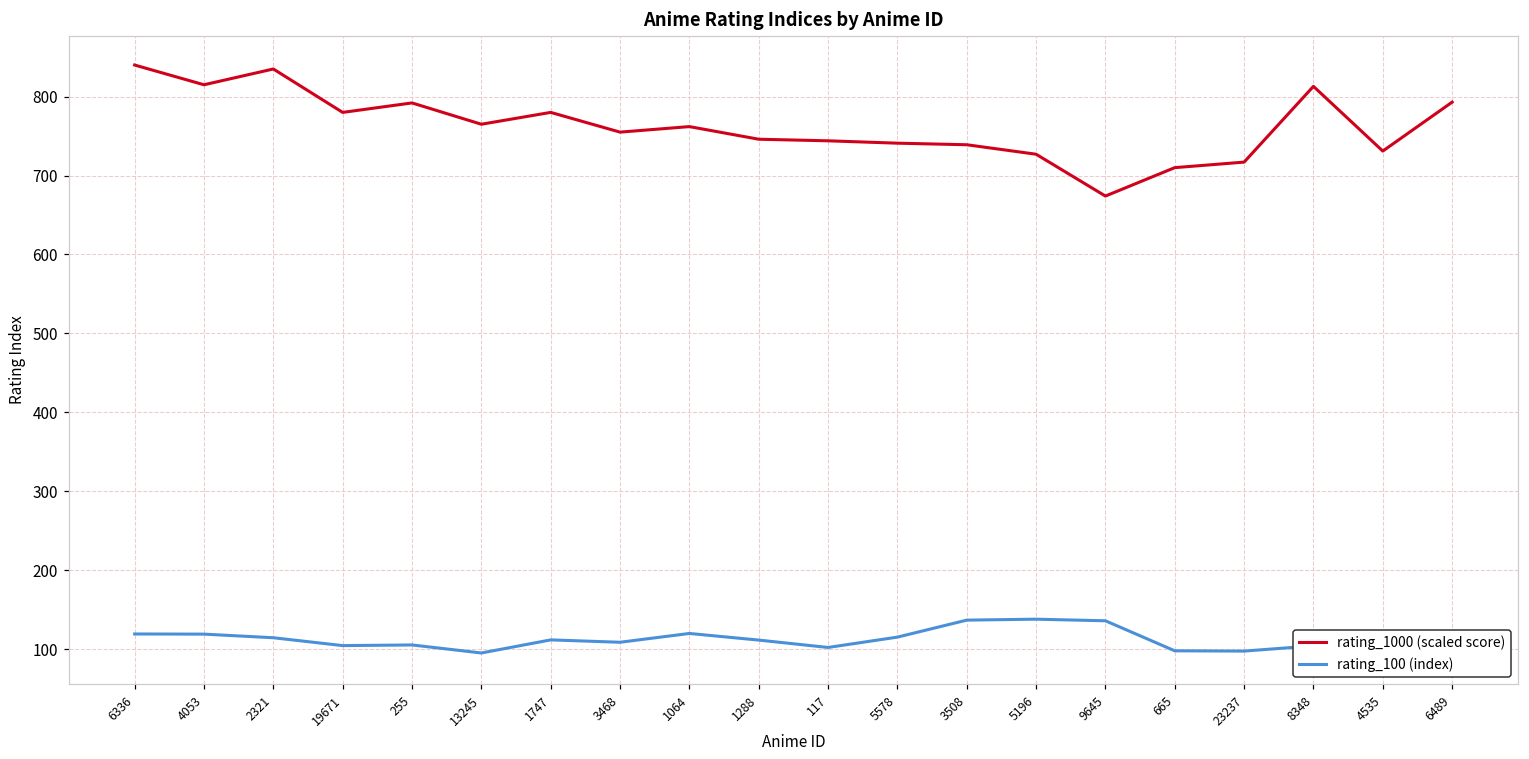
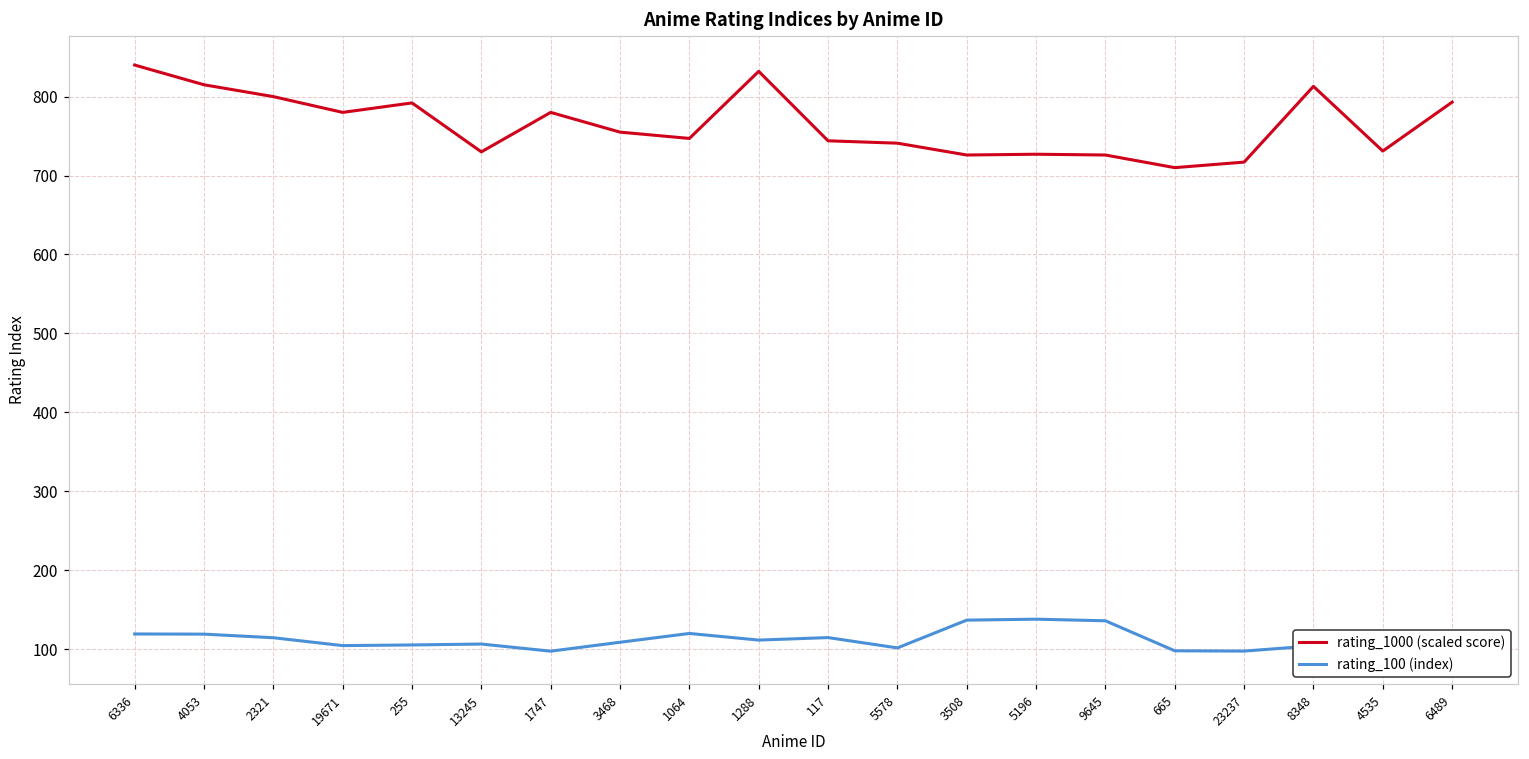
rating_1000 (scaled score), 2321: 840 -> 800
rating_1000 (scaled score), 13245: 770 -> 730
rating_100 (index), 13245: 100 -> 110
rating_100 (index), 1747: 110 -> 100
rating_1000 (scaled score), 1064: 760 -> 750
rating_1000 (scaled score), 1288: 750 -> 830
rating_100 (index), 117: 100 -> 110
rating_100 (index), 5578: 120 -> 100
rating_1000 (scaled score), 3508: 740 -> 730
rating_1000 (scaled score), 9645: 670 -> 730
